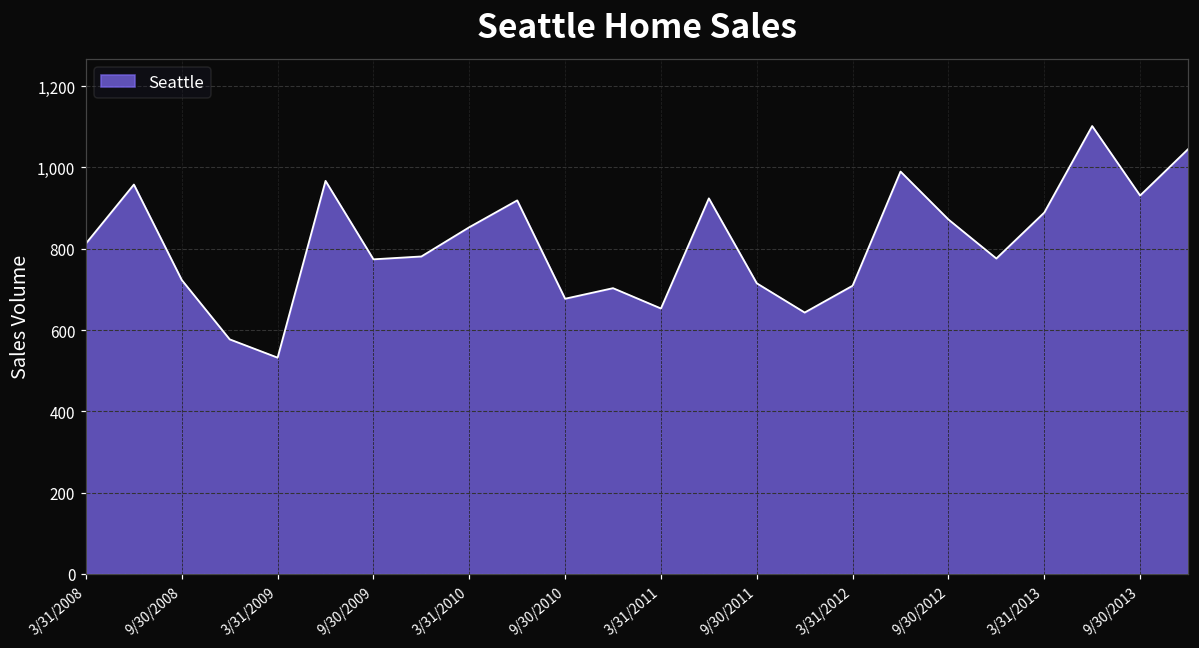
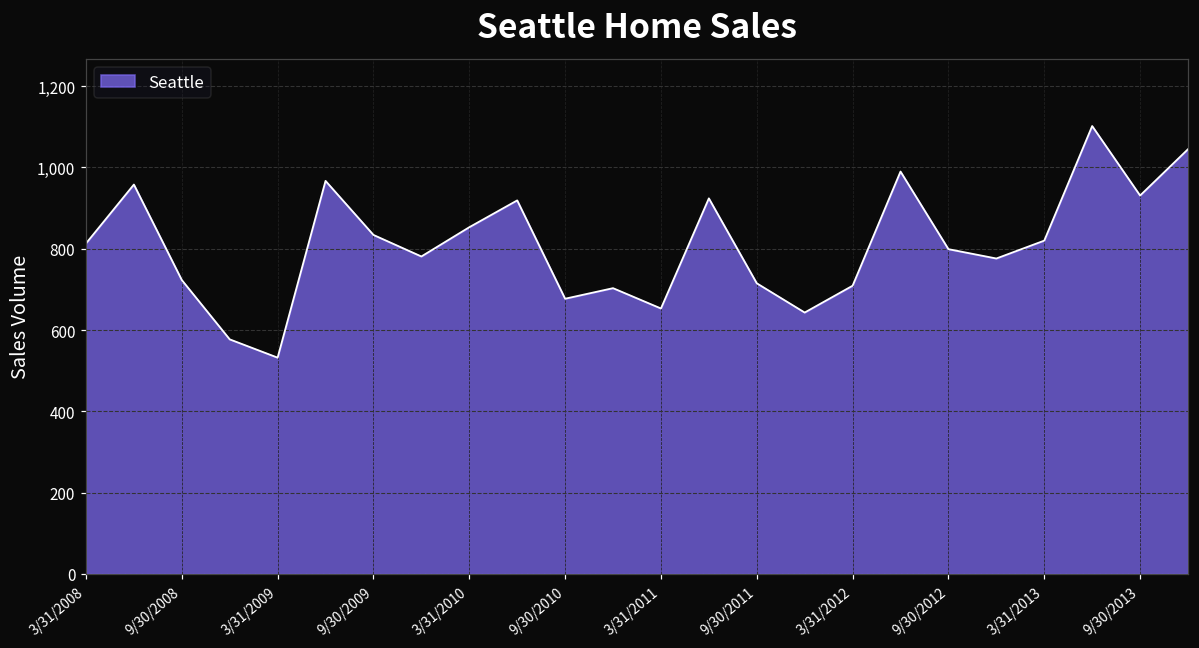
9/30/2009: 770 -> 830
9/30/2012: 870 -> 800
3/31/2013: 890 -> 820
